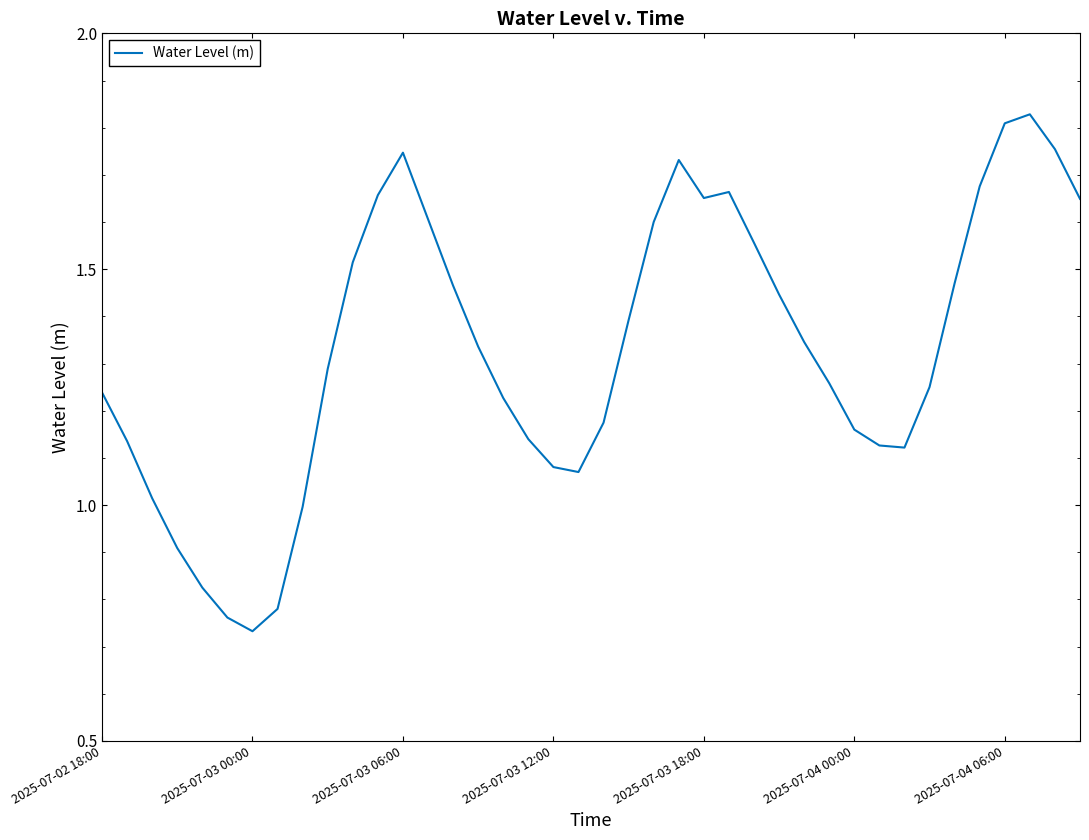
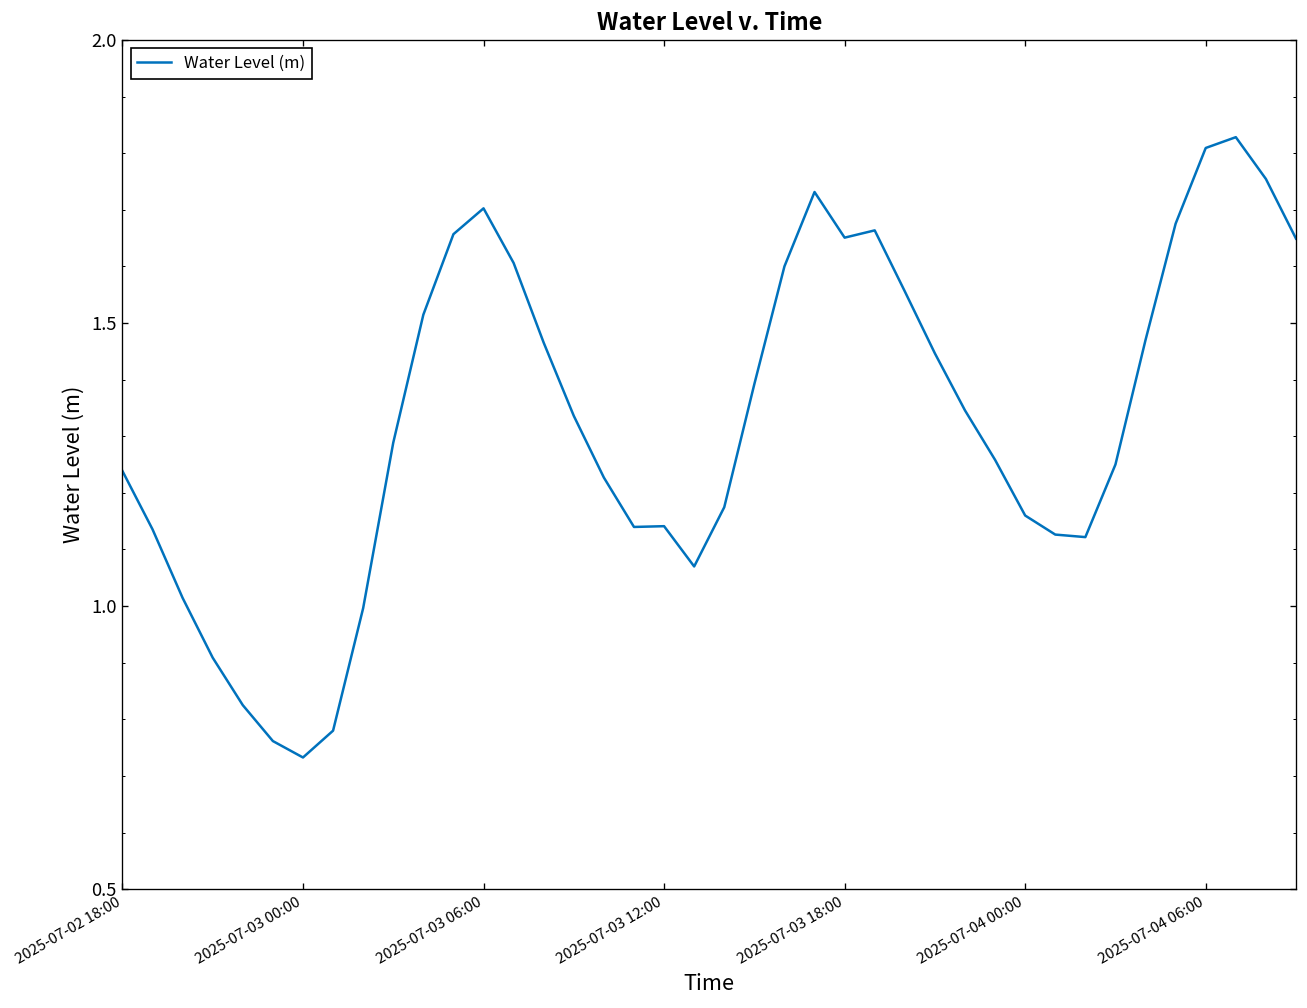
2025-07-03 06:00: 1.75 -> 1.70
2025-07-03 12:00: 1.08 -> 1.14
